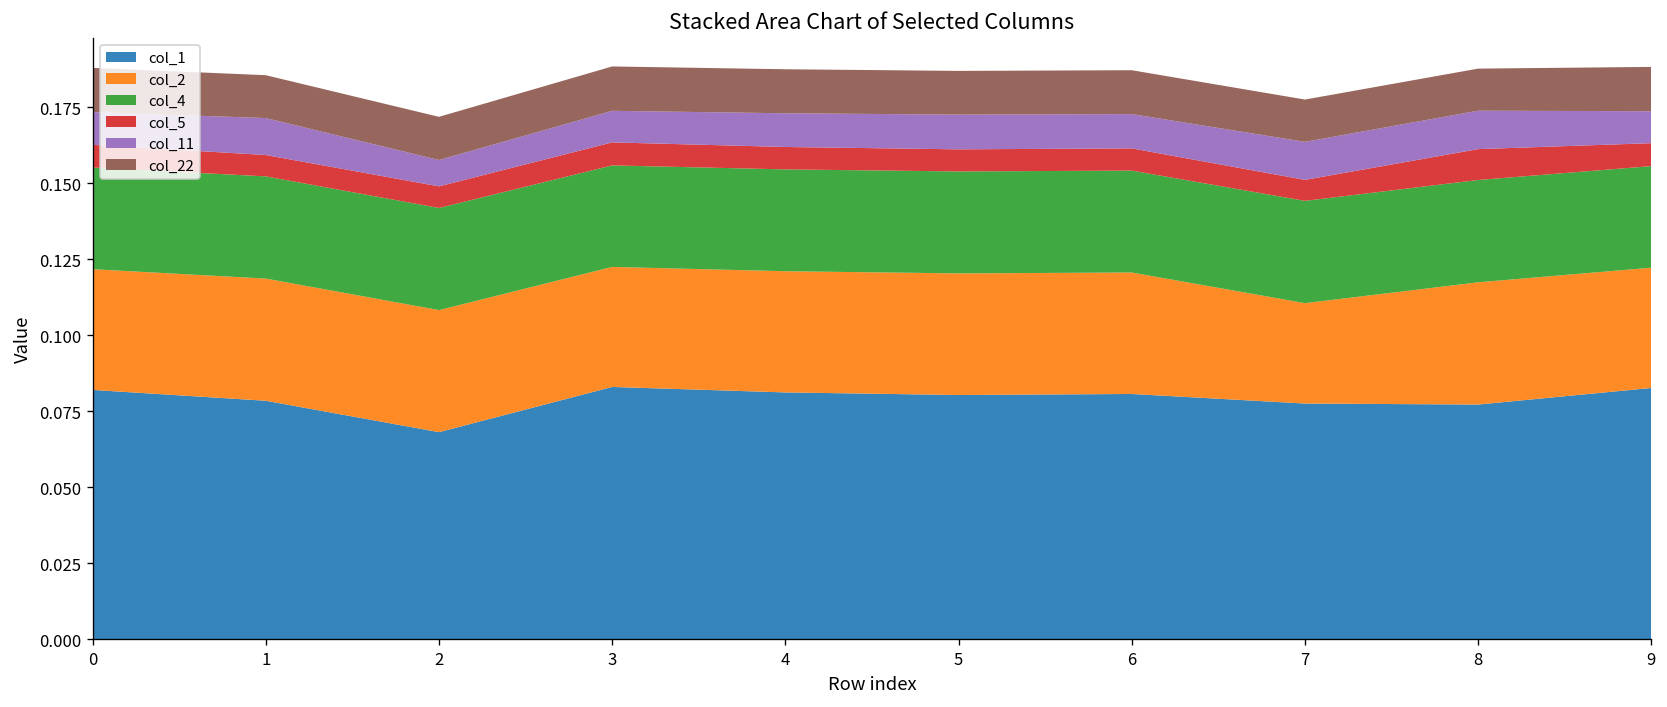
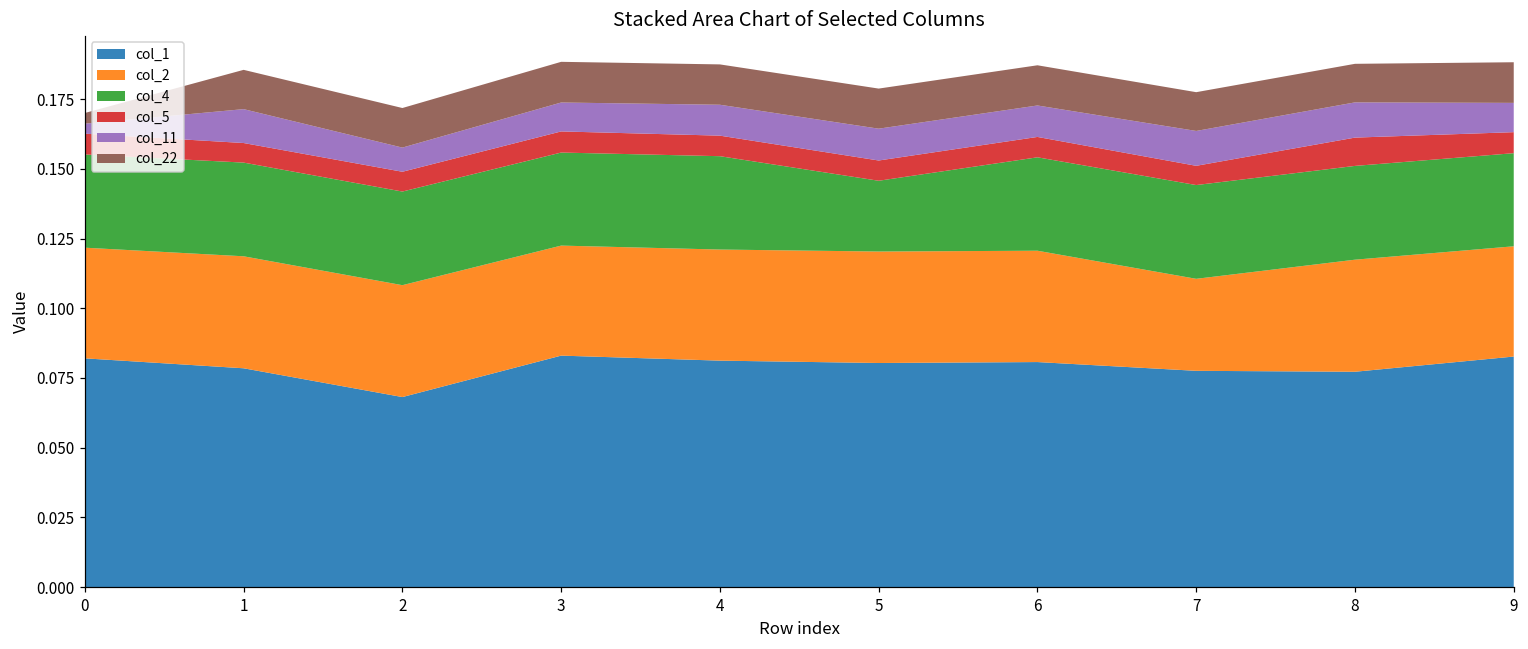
col_11, 0: 0.011 -> 0.004
col_22, 0: 0.015 -> 0.004
col_4, 5: 0.034 -> 0.025
